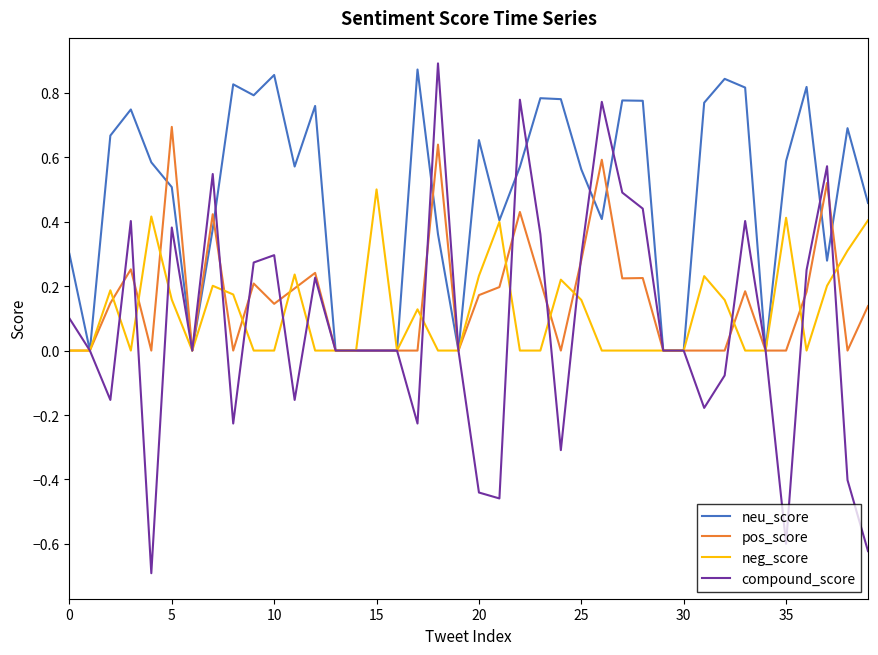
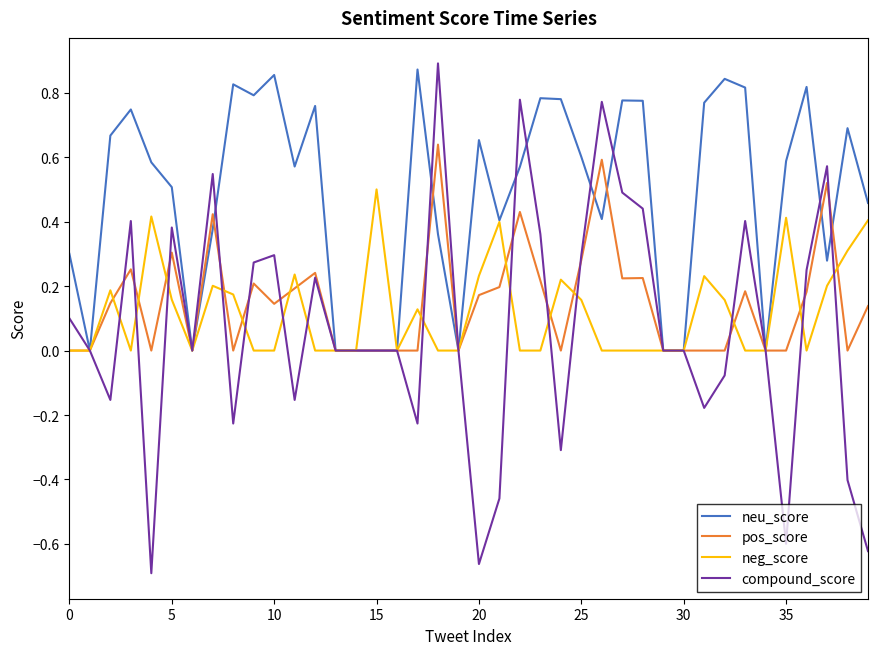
pos_score, 5: 0.69 -> 0.30
compound_score, 20: -0.44 -> -0.66
neu_score, 25: 0.56 -> 0.60
